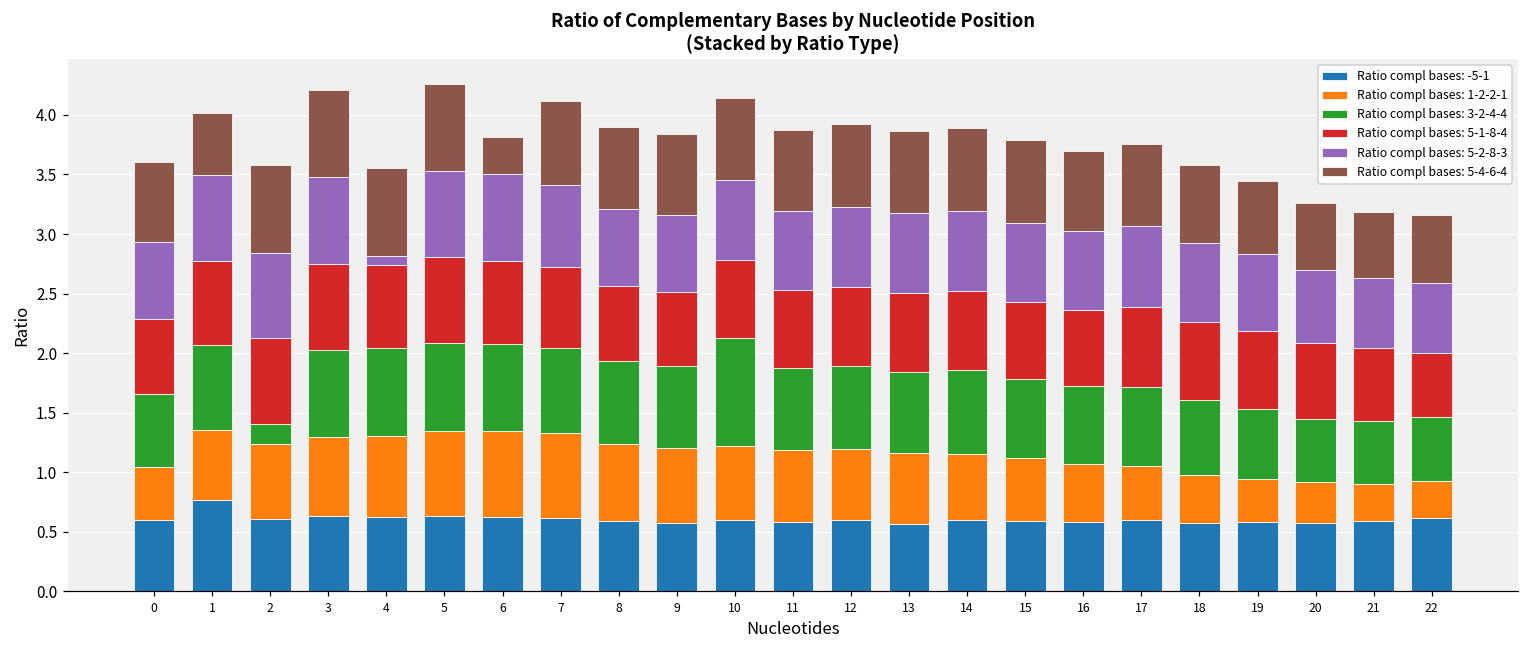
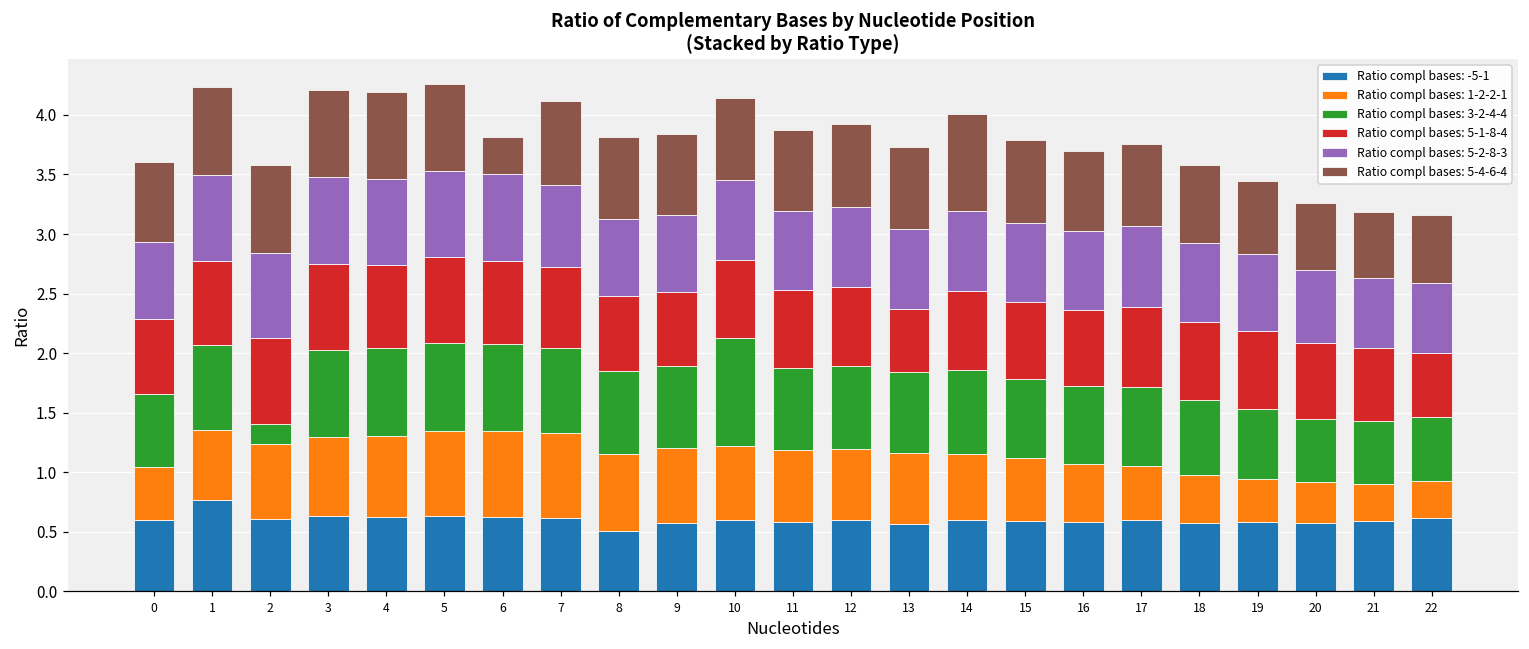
Ratio compl bases: 5-4-6-4, 1: 0.52 -> 0.74
Ratio compl bases: 5-2-8-3, 4: 0.08 -> 0.72
Ratio compl bases: -5-1, 8: 0.59 -> 0.50
Ratio compl bases: 5-1-8-4, 13: 0.66 -> 0.53
Ratio compl bases: 5-4-6-4, 14: 0.70 -> 0.82
